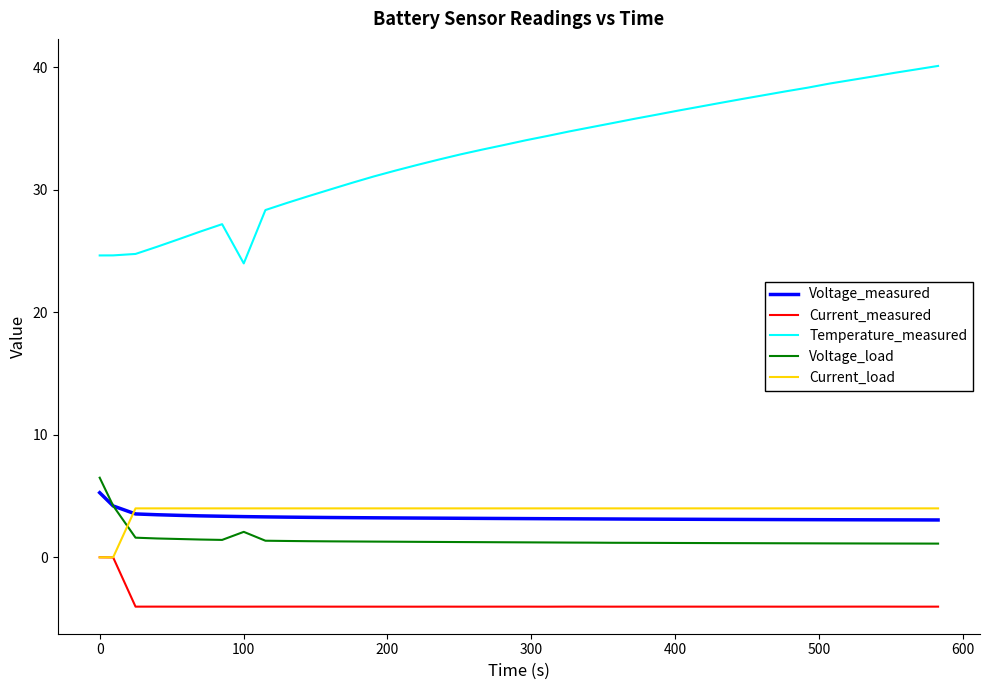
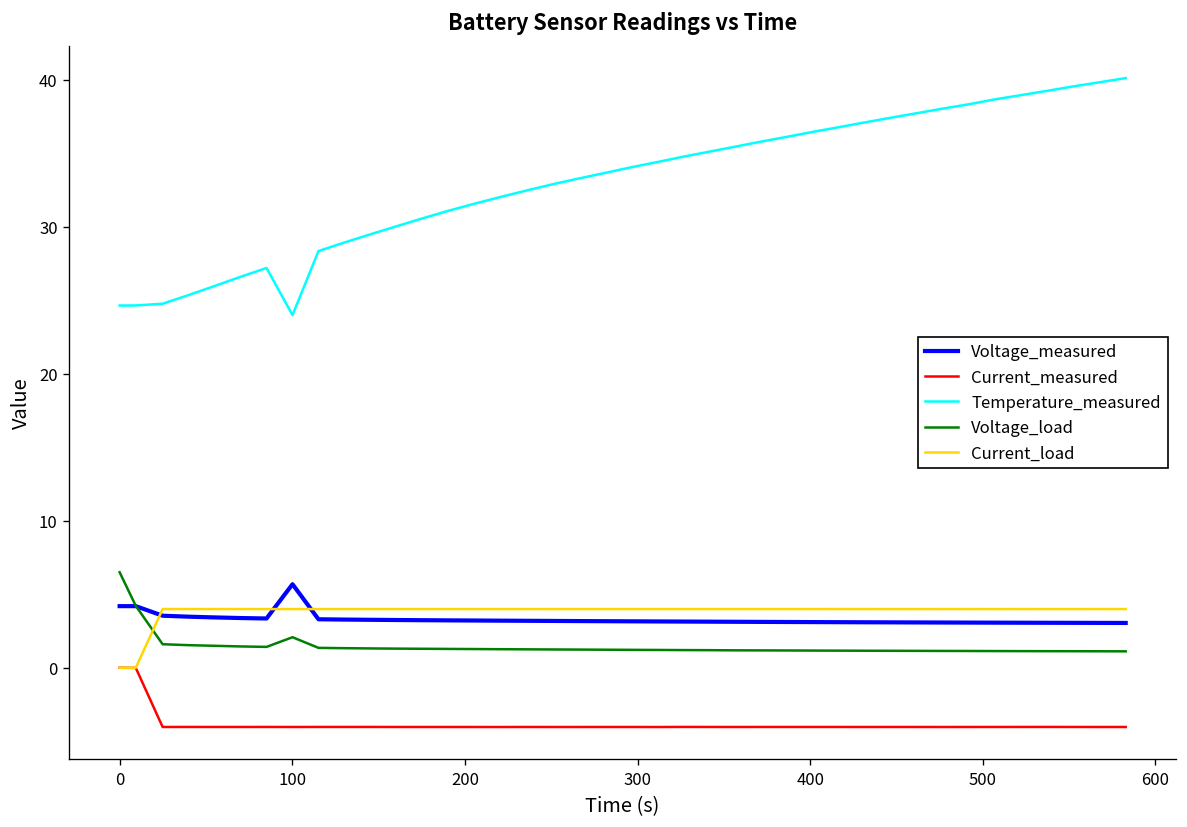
Voltage_measured, 0: 5.3 -> 4.2
Voltage_measured, 100: 3.3 -> 5.7
